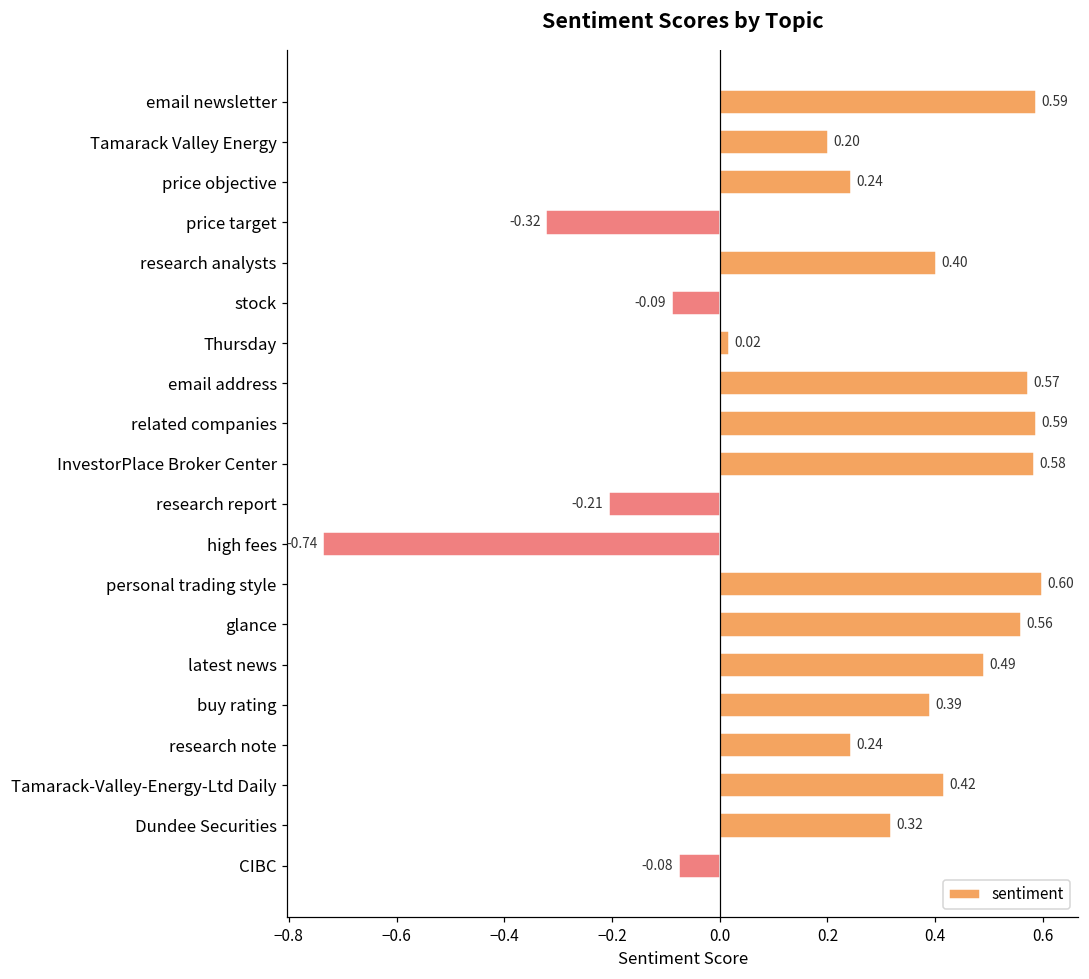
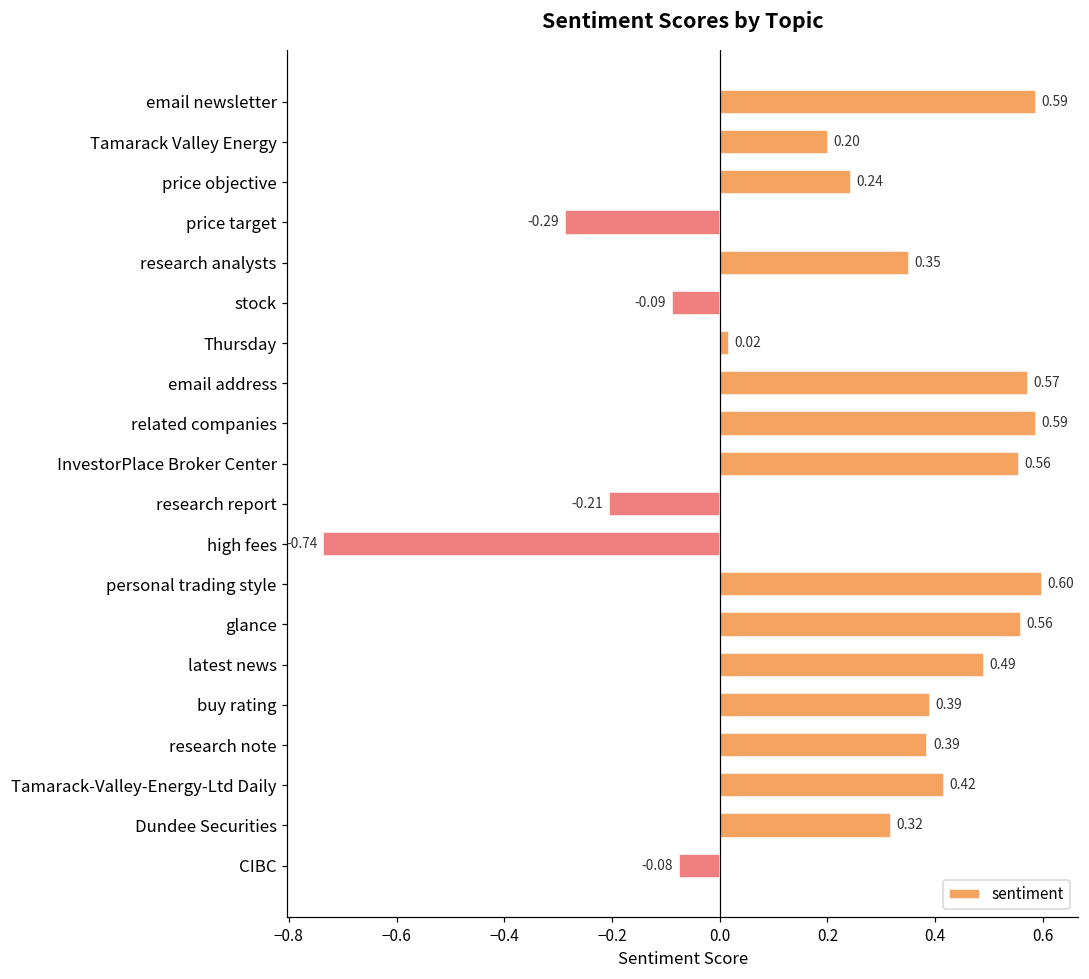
price target: -0.32 -> -0.29
research analysts: 0.40 -> 0.35
InvestorPlace Broker Center: 0.58 -> 0.56
research note: 0.24 -> 0.39
